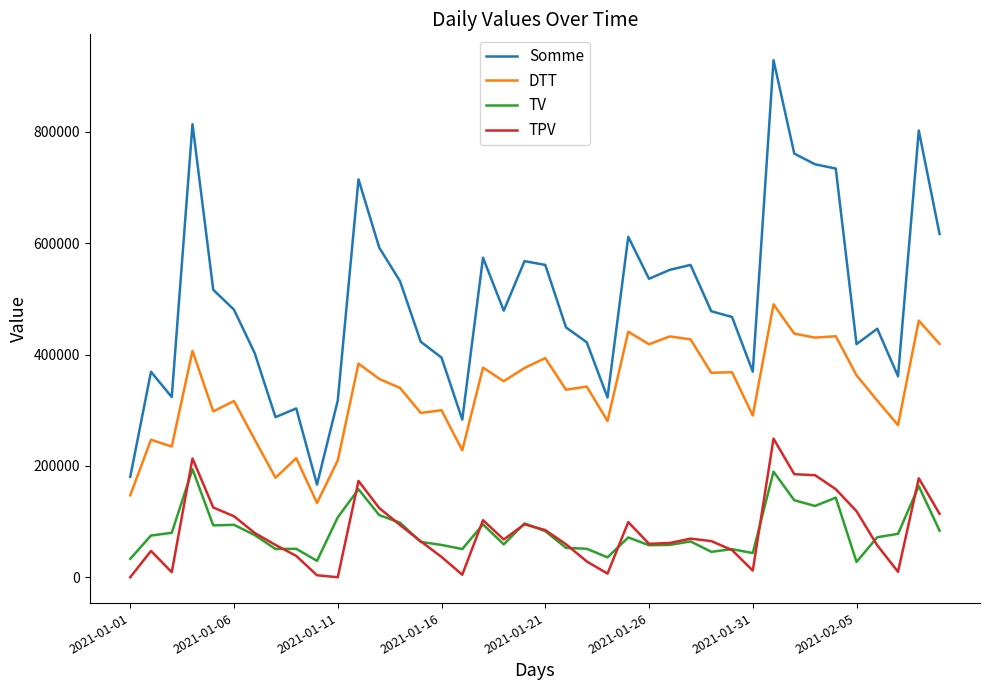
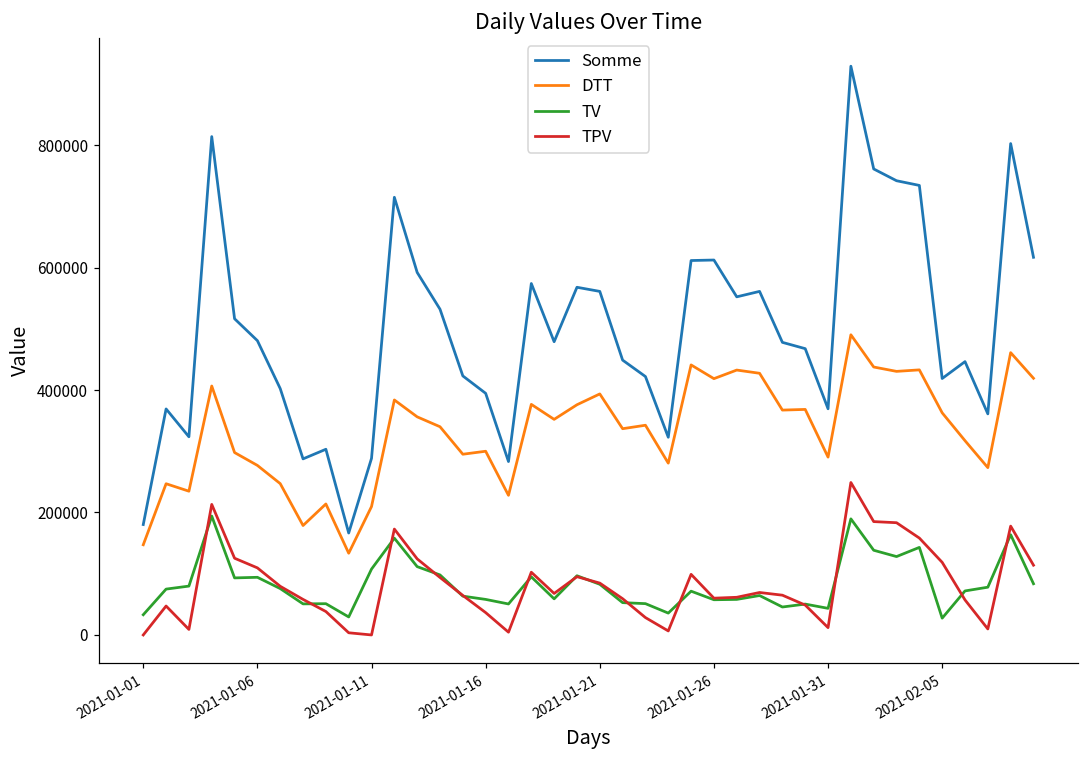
DTT, 2021-01-06: 320000 -> 280000
Somme, 2021-01-11: 320000 -> 290000
Somme, 2021-01-26: 540000 -> 610000
